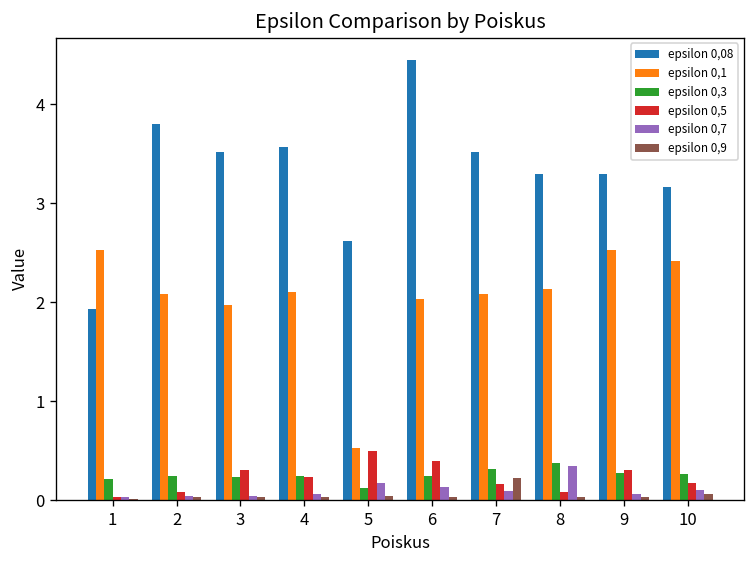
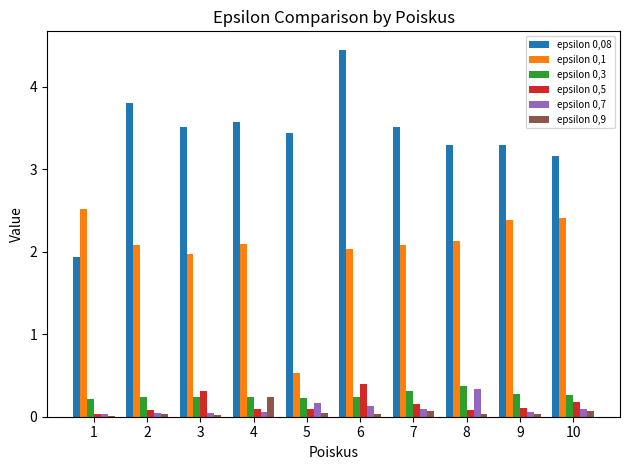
epsilon 0,5, 4: 0.2 -> 0.1
epsilon 0,9, 4: 0.0 -> 0.2
epsilon 0,08, 5: 2.6 -> 3.4
epsilon 0,3, 5: 0.1 -> 0.2
epsilon 0,5, 5: 0.5 -> 0.1
epsilon 0,9, 7: 0.2 -> 0.1
epsilon 0,1, 9: 2.5 -> 2.4
epsilon 0,5, 9: 0.3 -> 0.1
